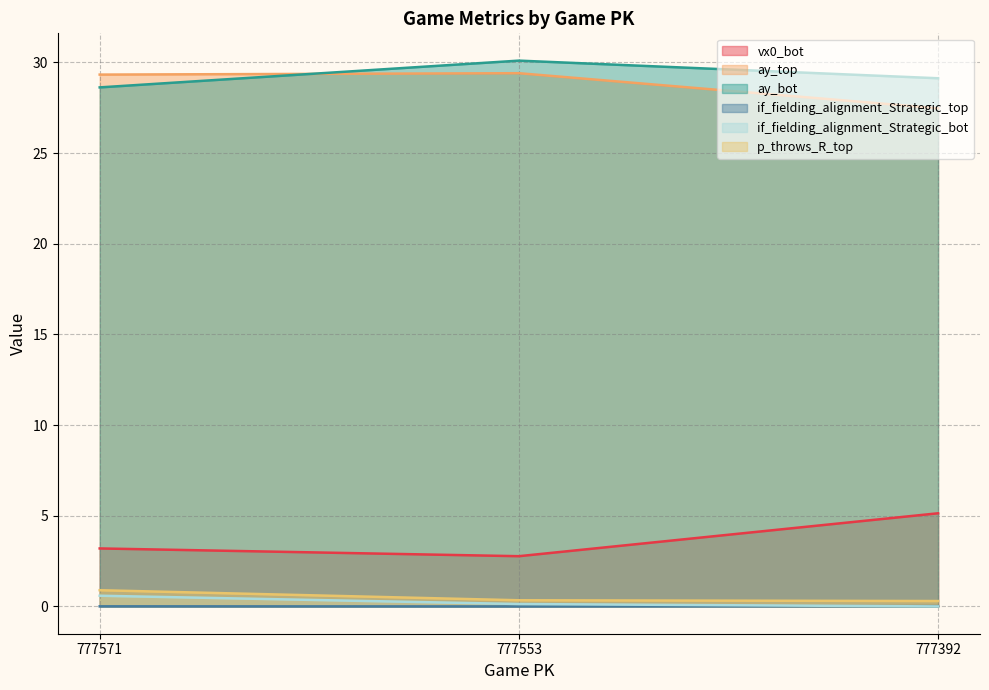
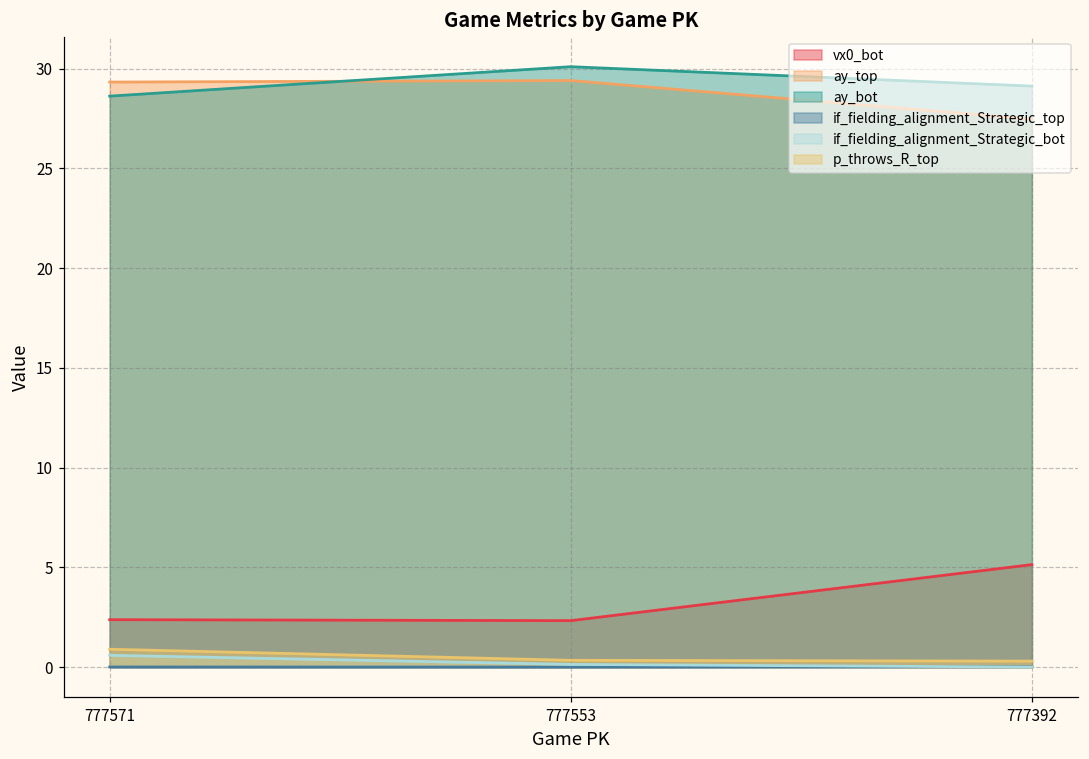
vx0_bot, 777571: 3.2 -> 2.4
vx0_bot, 777553: 2.8 -> 2.3
